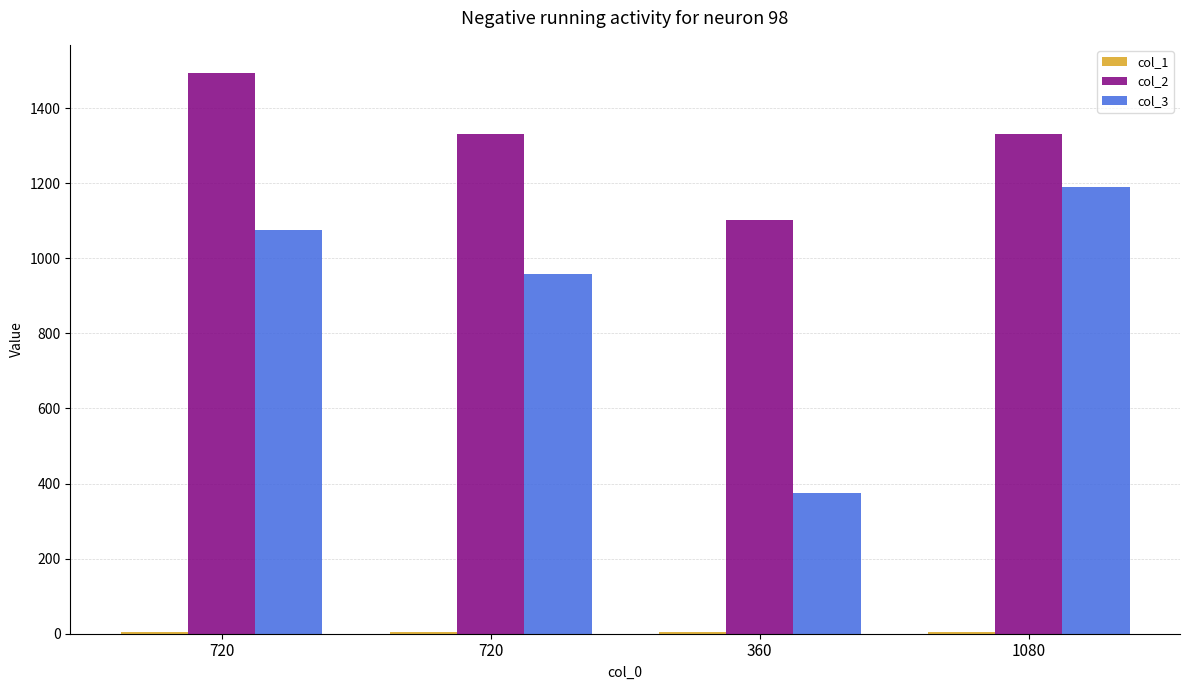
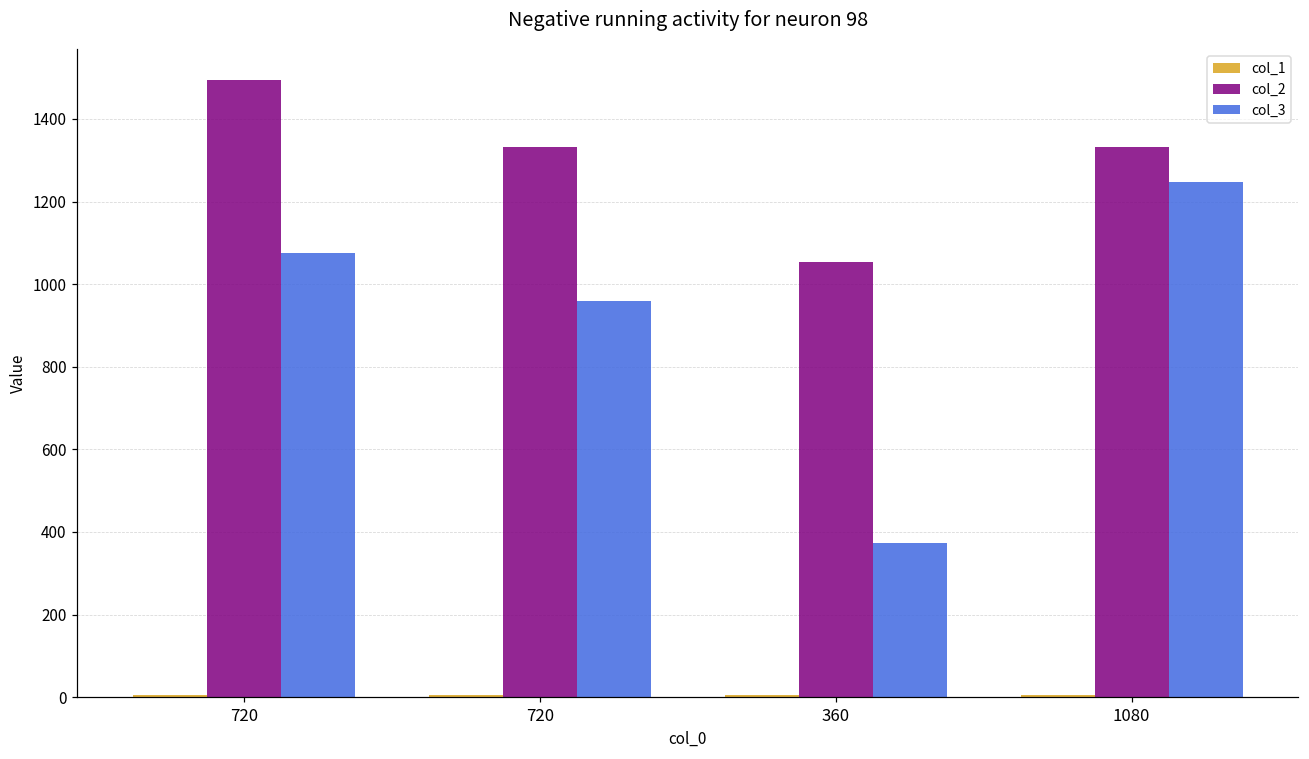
col_2, 360: 1100 -> 1050
col_3, 1080: 1190 -> 1250
